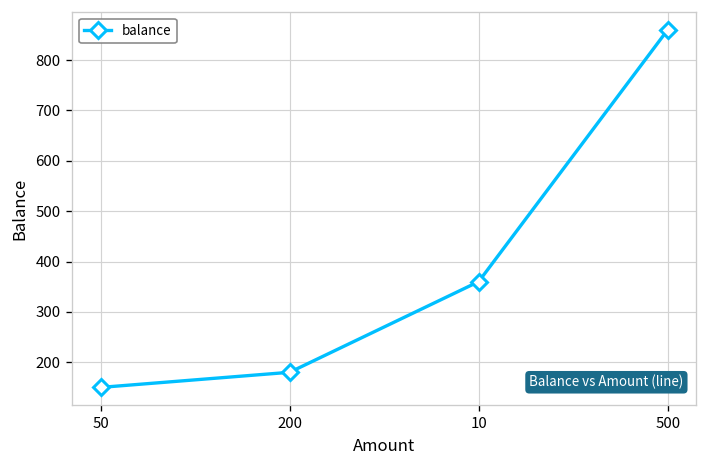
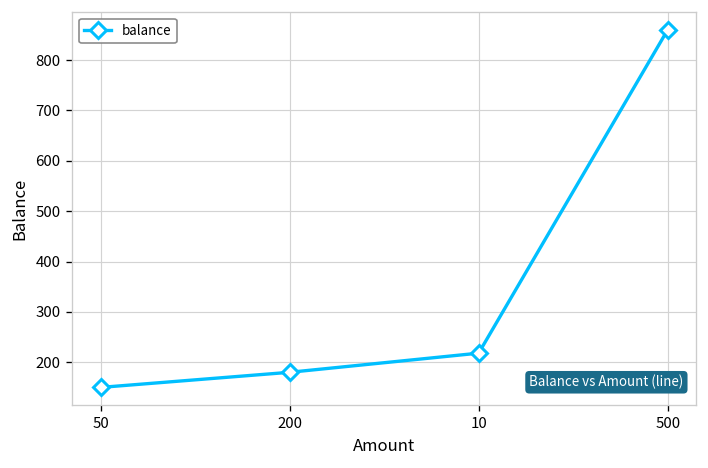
10: 360 -> 220
